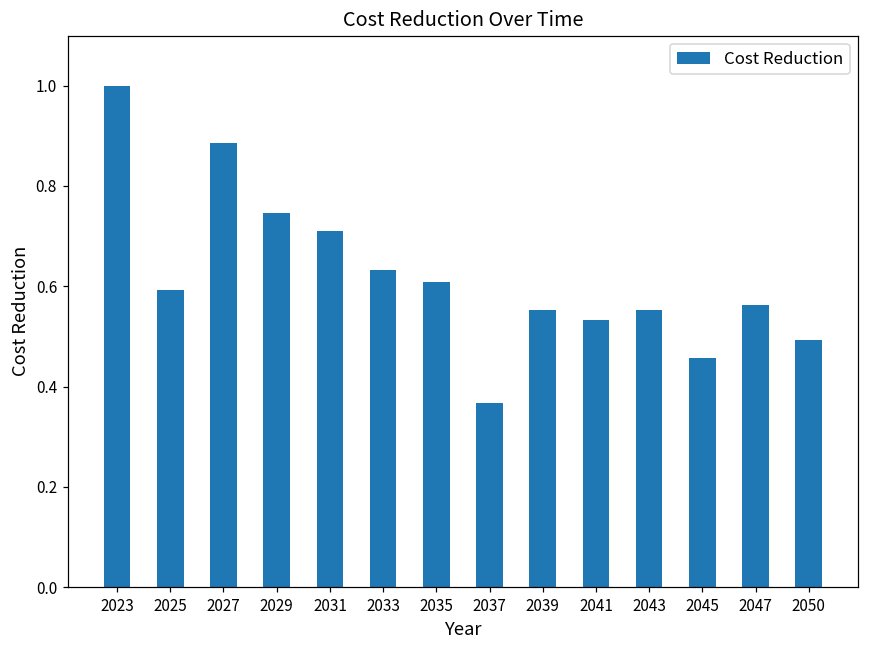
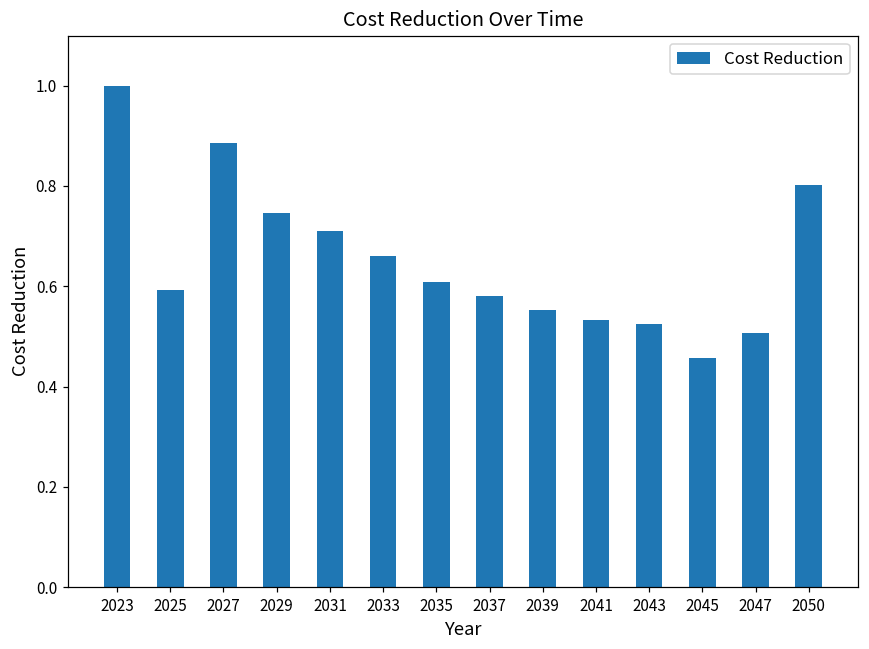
2033: 0.63 -> 0.66
2037: 0.37 -> 0.58
2043: 0.55 -> 0.52
2047: 0.56 -> 0.51
2050: 0.49 -> 0.80
